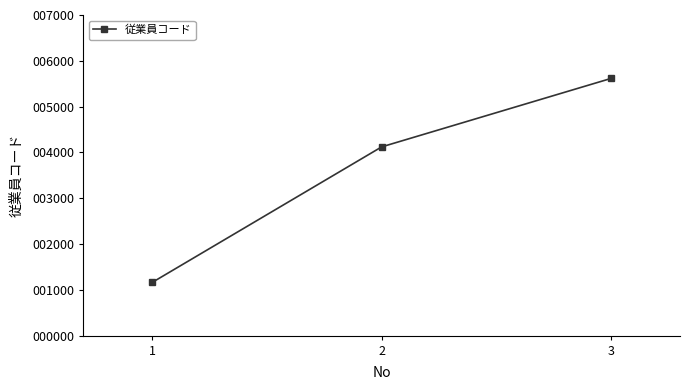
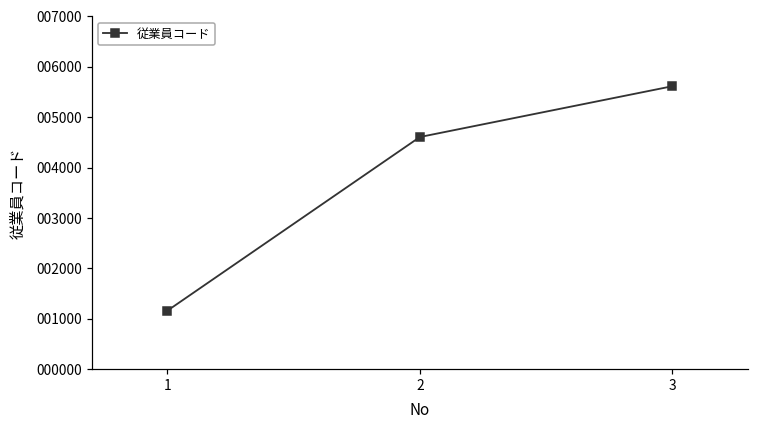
2: 4100 -> 4600
